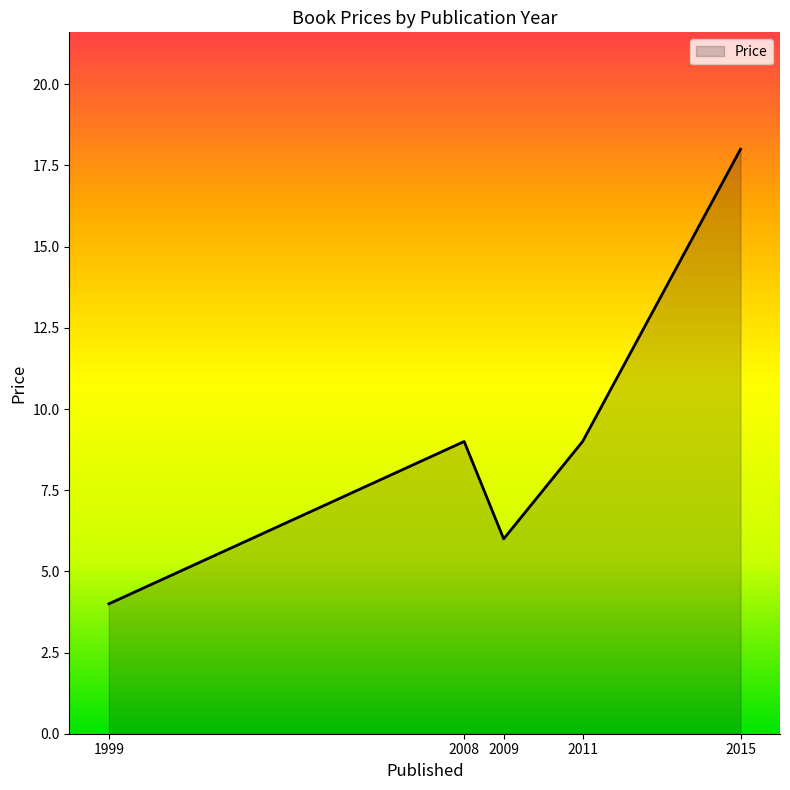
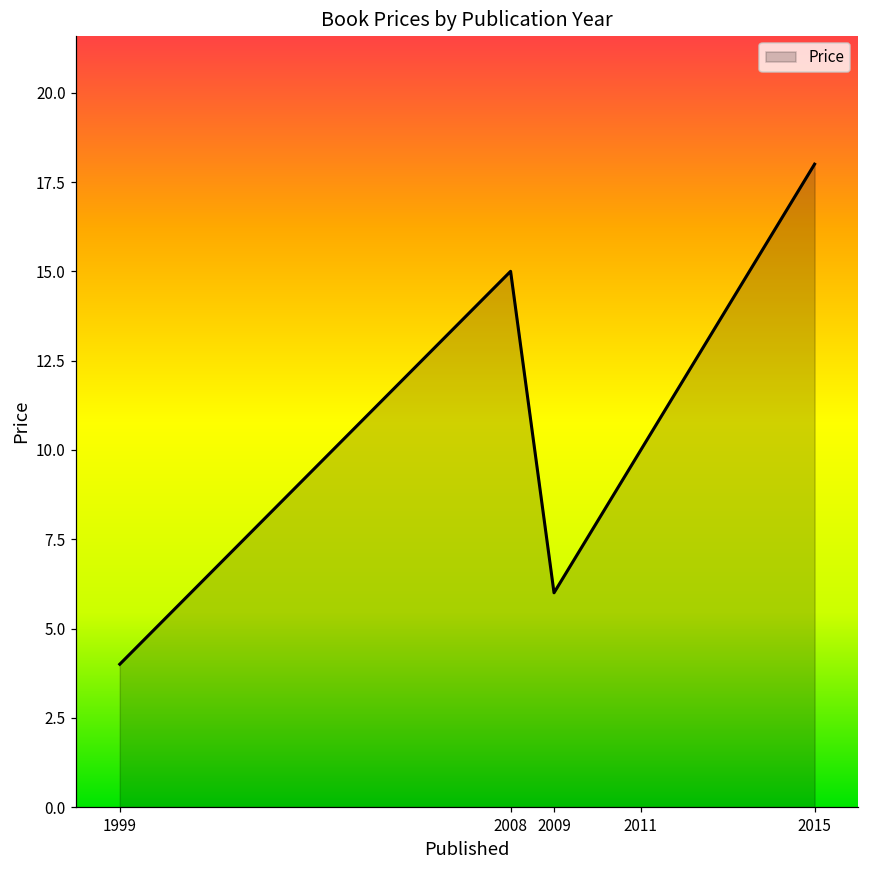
2008: 9 -> 15
2011: 9 -> 10
